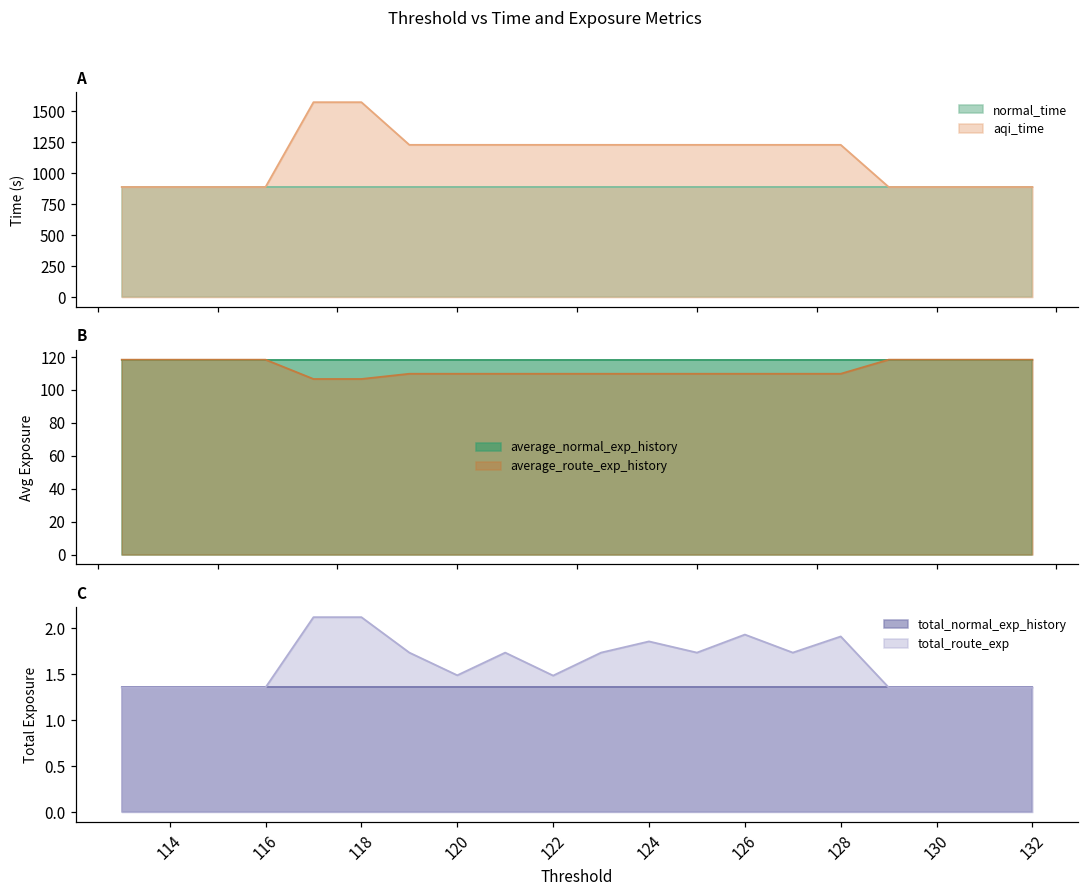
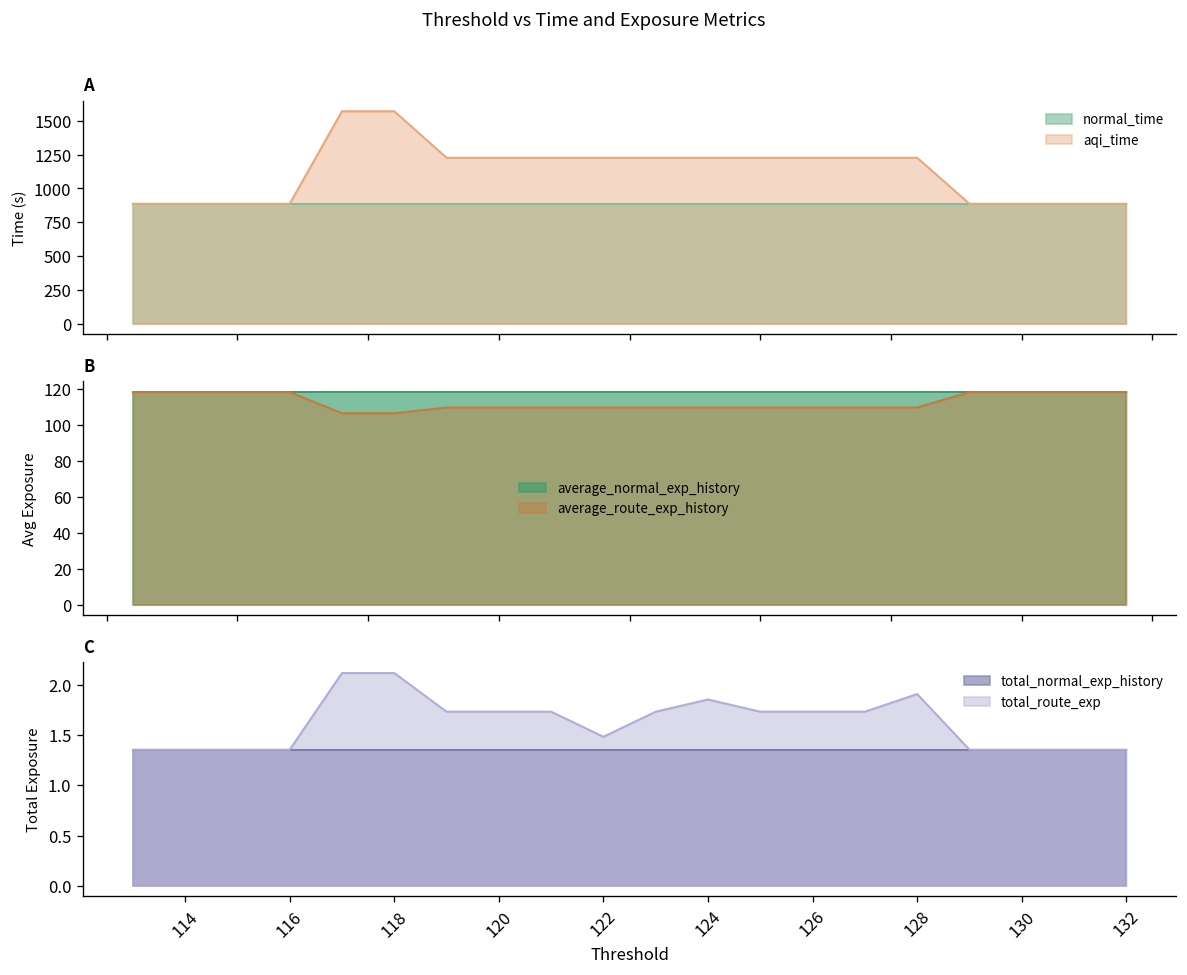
C, total_route_exp, 120: 1.5 -> 1.7
C, total_route_exp, 126: 1.9 -> 1.7
